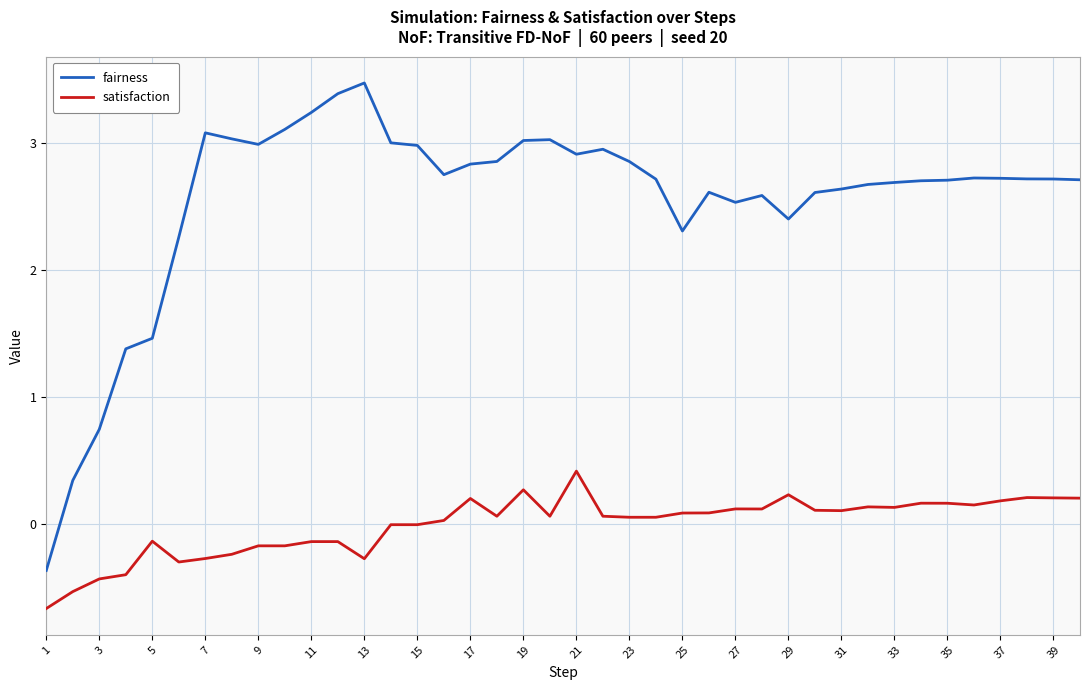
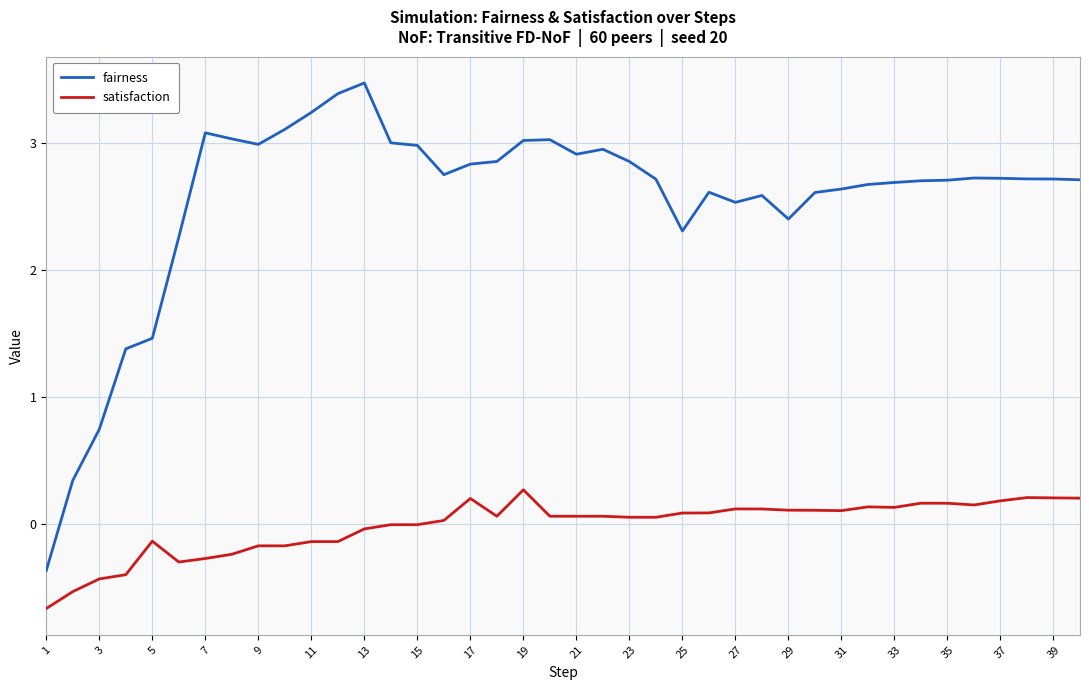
satisfaction, 13: -0.27 -> -0.04
satisfaction, 21: 0.42 -> 0.06
satisfaction, 29: 0.23 -> 0.11
